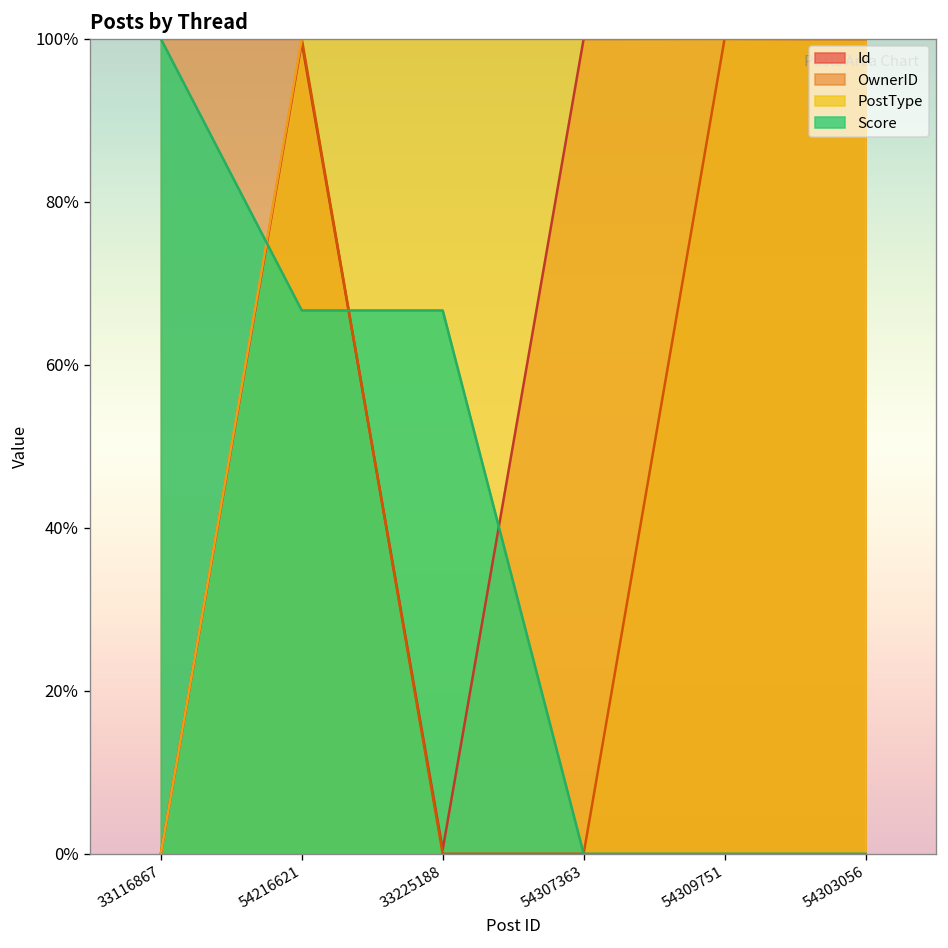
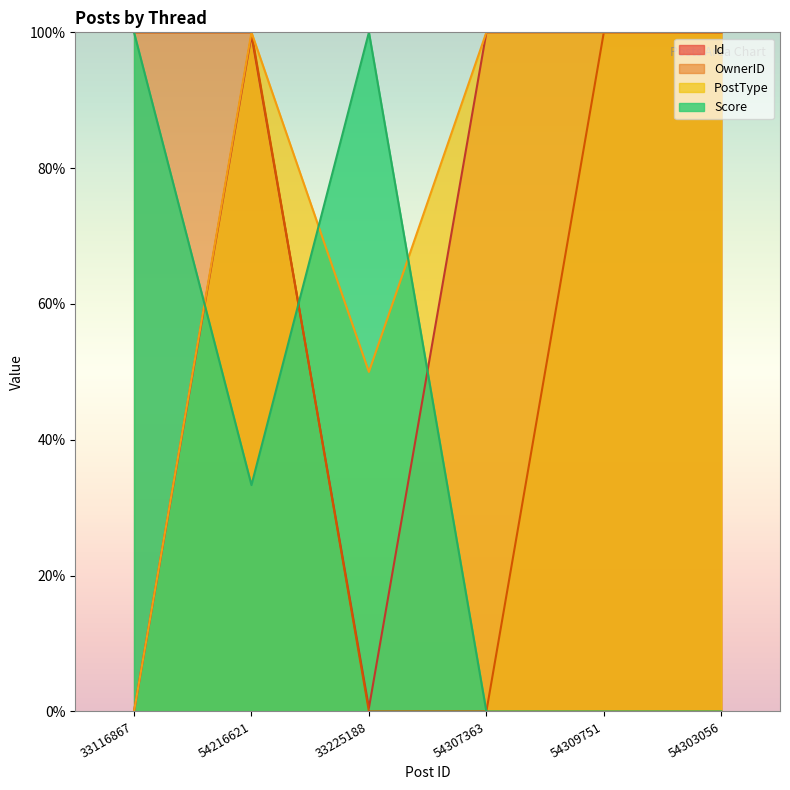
Score, 54216621: 67% -> 33%
PostType, 33225188: 100% -> 50%
Score, 33225188: 67% -> 100%
